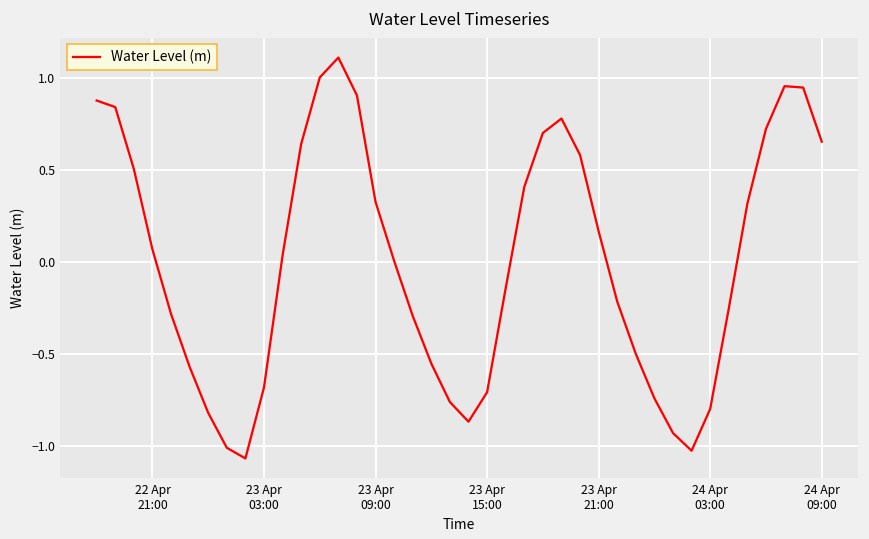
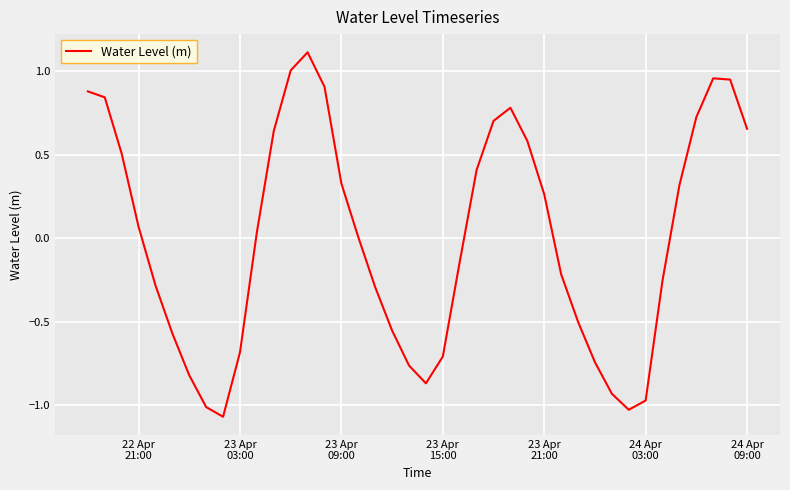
23 Apr 21:00: 0.17 -> 0.26
24 Apr 03:00: -0.80 -> -0.97
